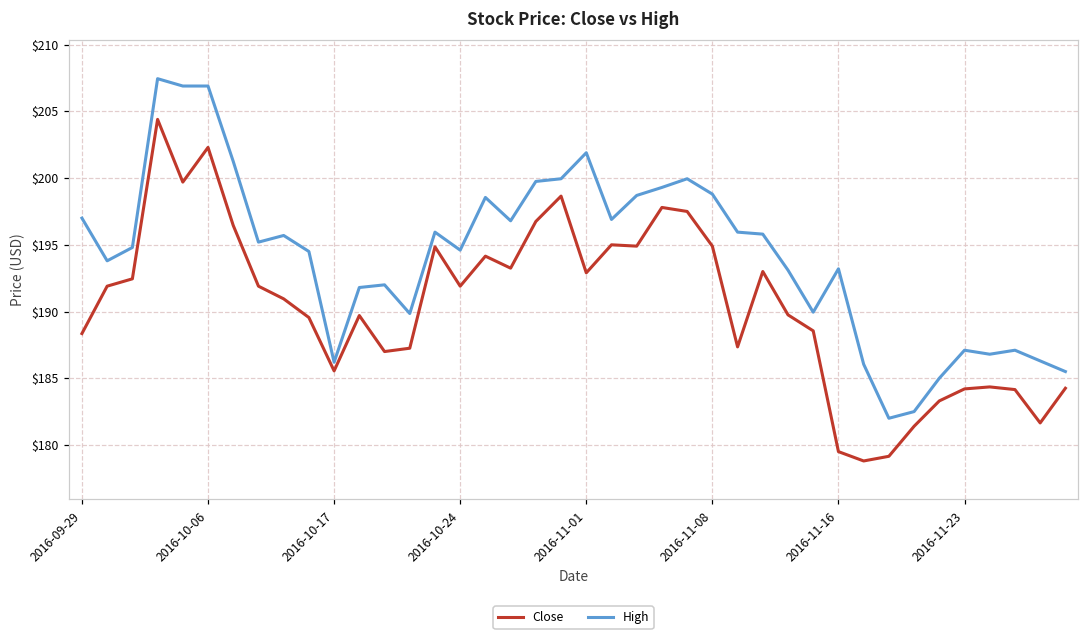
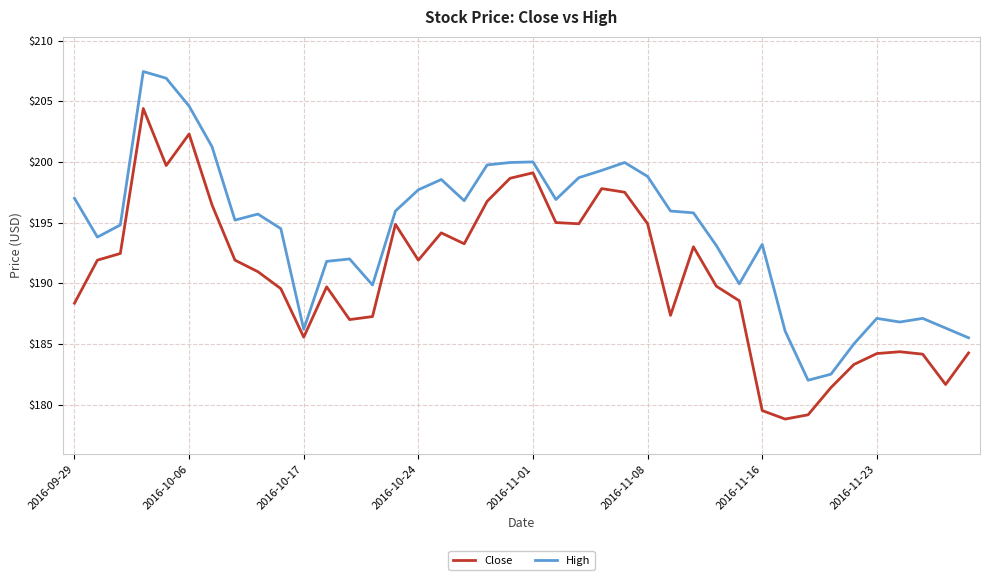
High, 2016-10-06: $206.9 -> $204.6
High, 2016-10-24: $194.6 -> $197.7
Close, 2016-11-01: $192.9 -> $199.1
High, 2016-11-01: $201.9 -> $200.0
